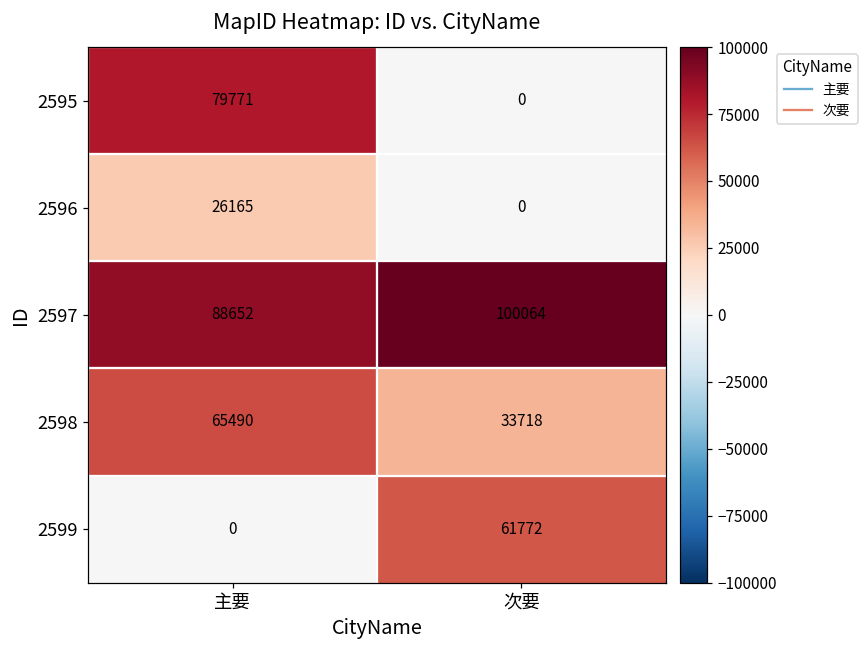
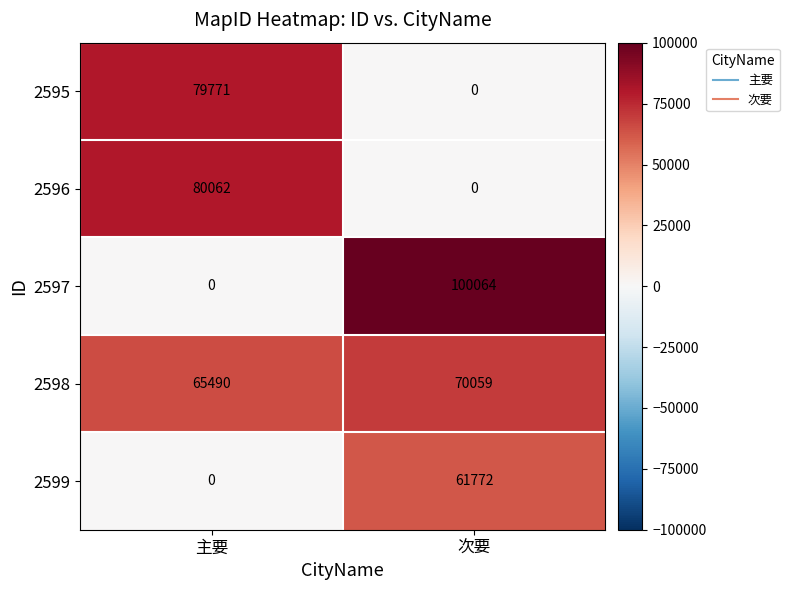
2596, 主要: 26165 -> 80062
2597, 主要: 88652 -> 0
2598, 次要: 33718 -> 70059
